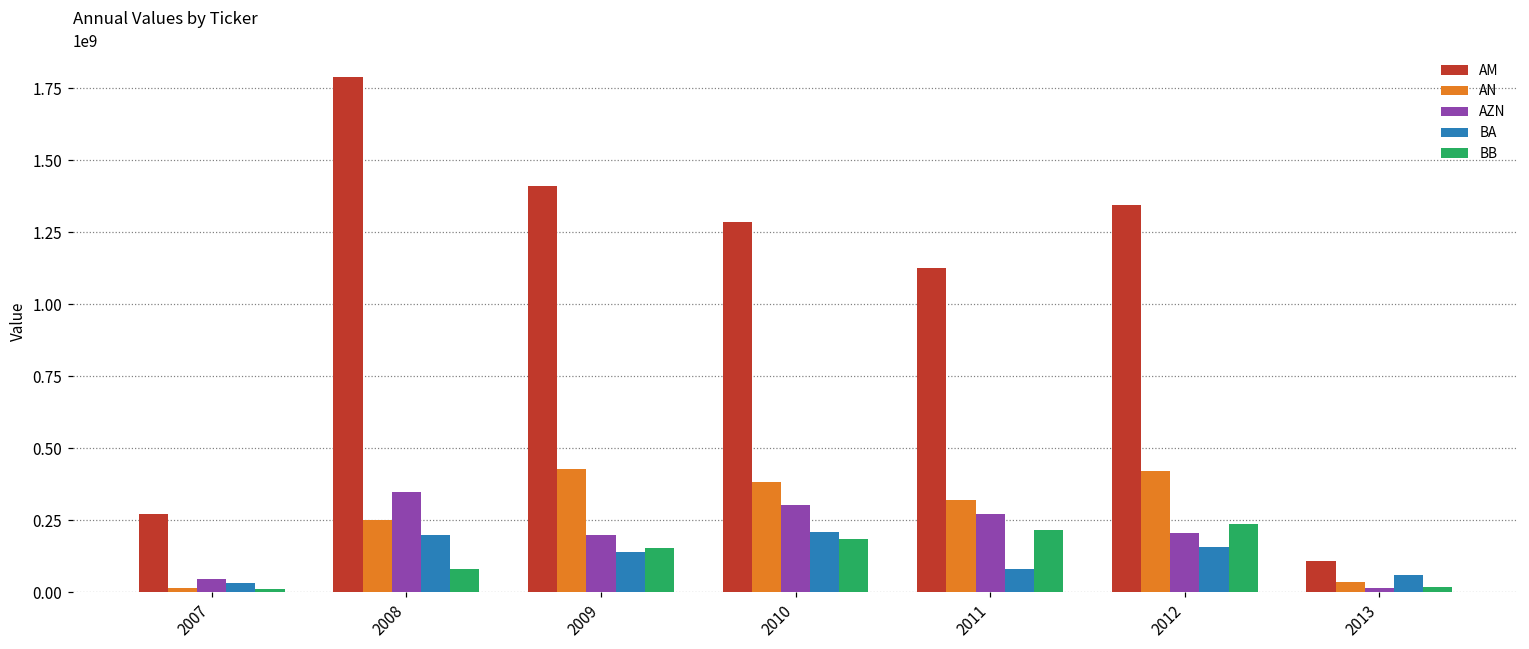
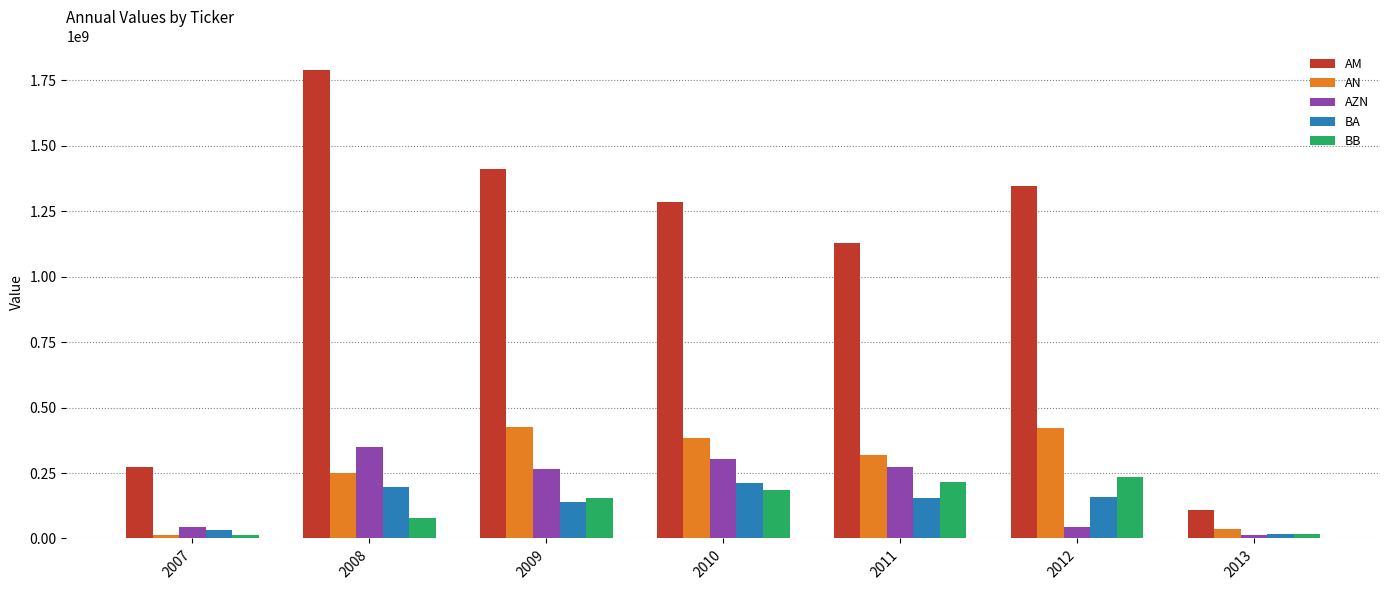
AZN, 2009: 200000000 -> 270000000
BA, 2011: 80000000 -> 150000000
AZN, 2012: 210000000 -> 40000000
BA, 2013: 60000000 -> 20000000
